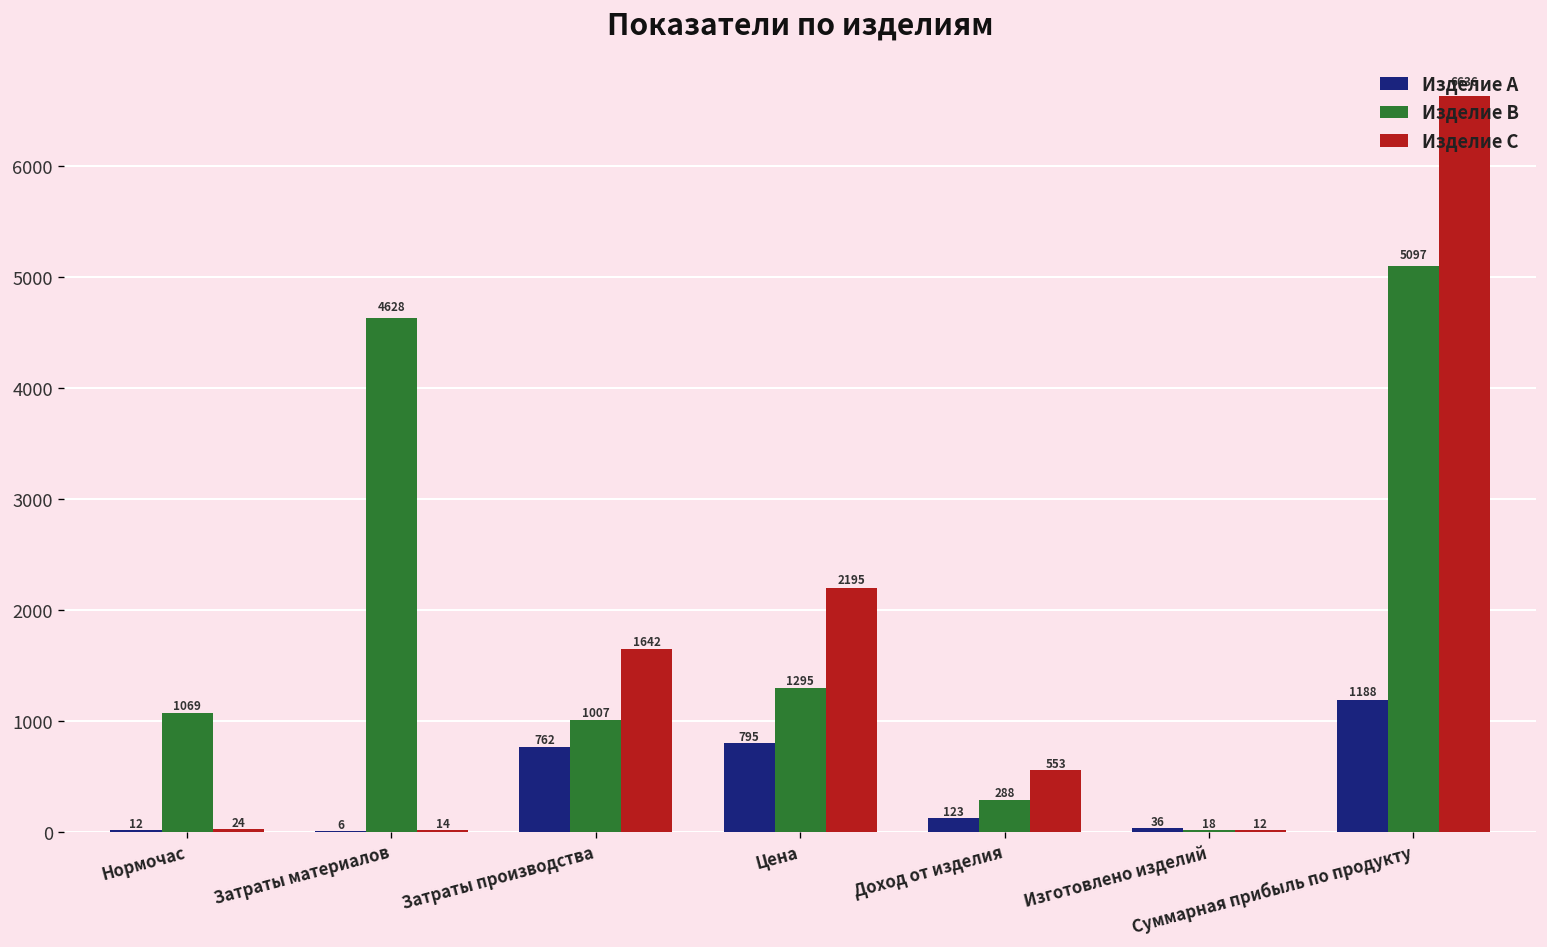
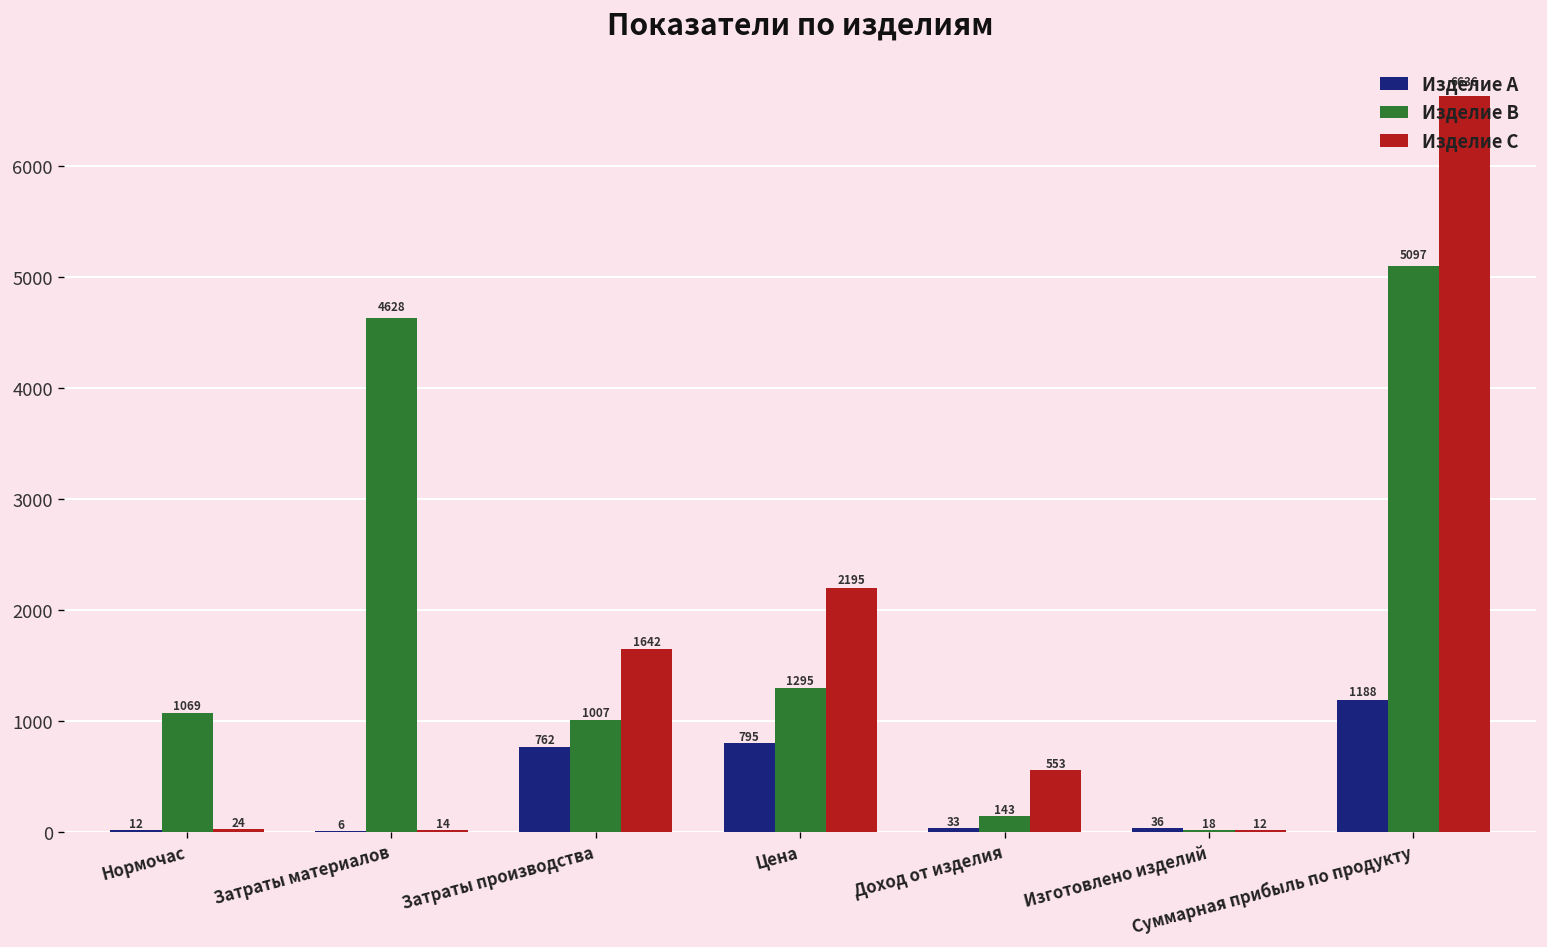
Изделие A, Доход от изделия: 123 -> 33
Изделие B, Доход от изделия: 288 -> 143
